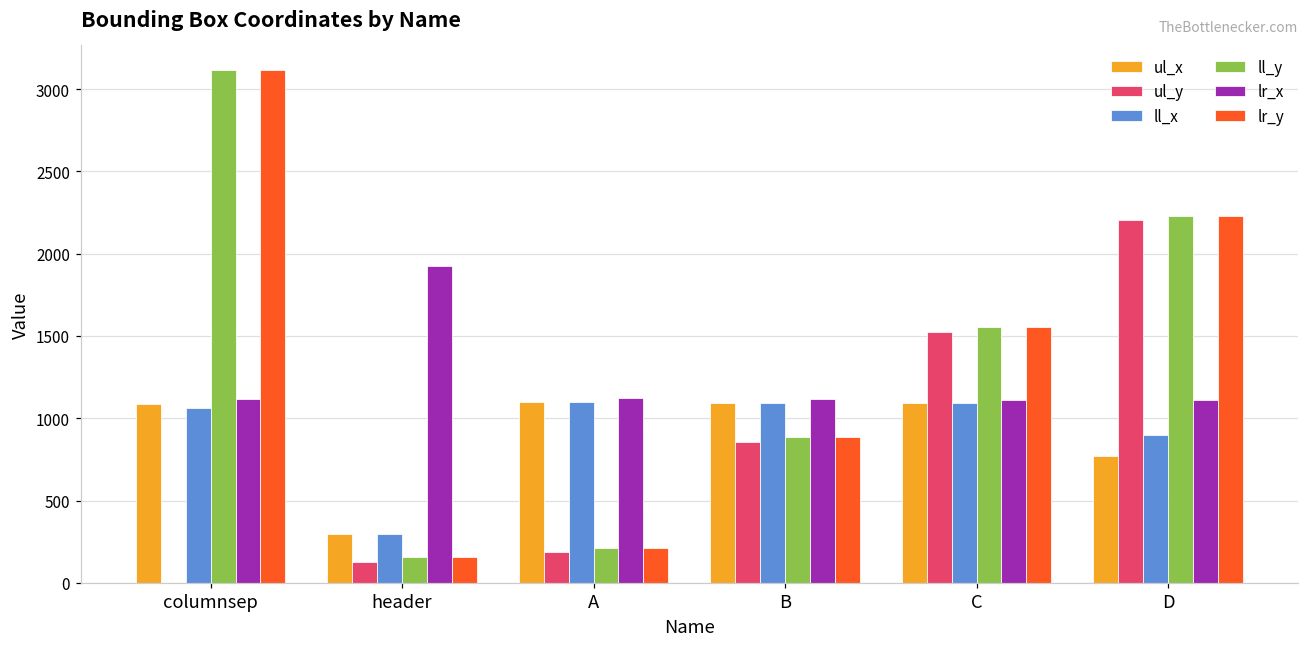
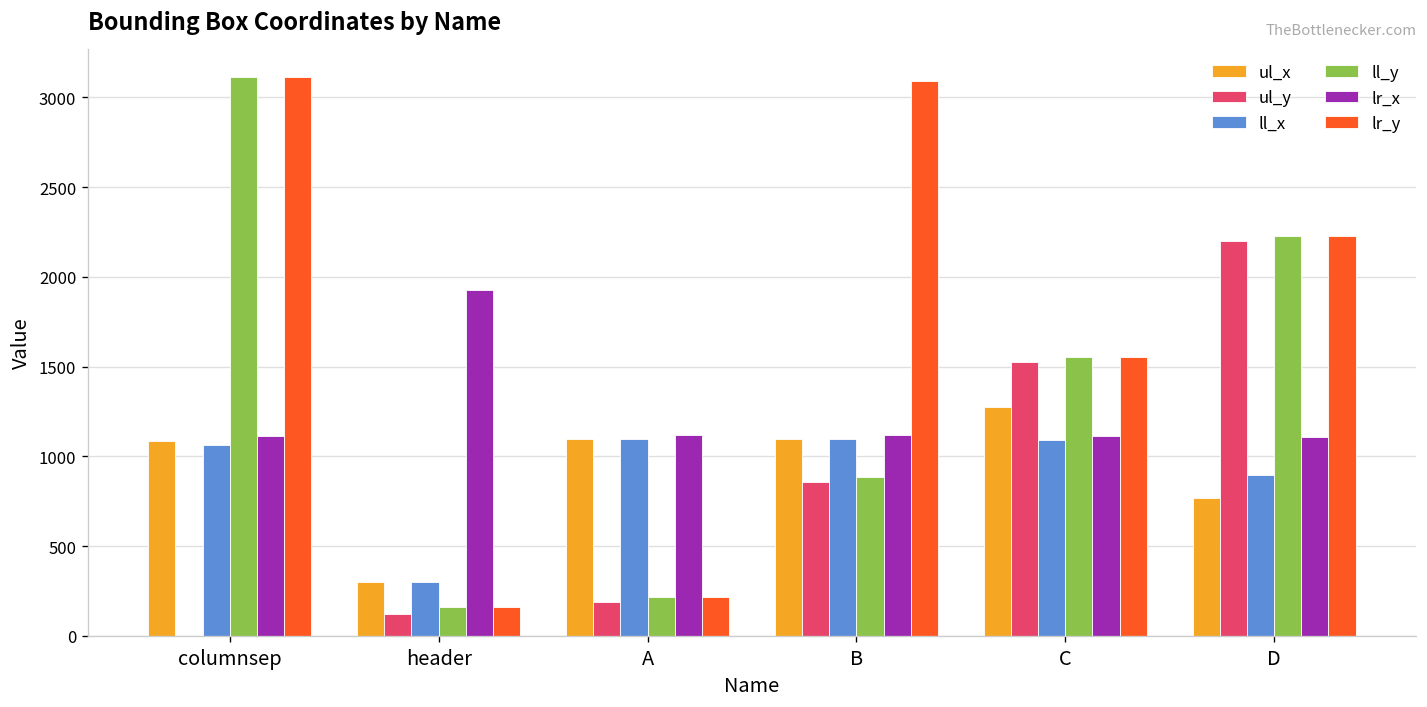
lr_y, B: 890 -> 3090
ul_x, C: 1090 -> 1270
